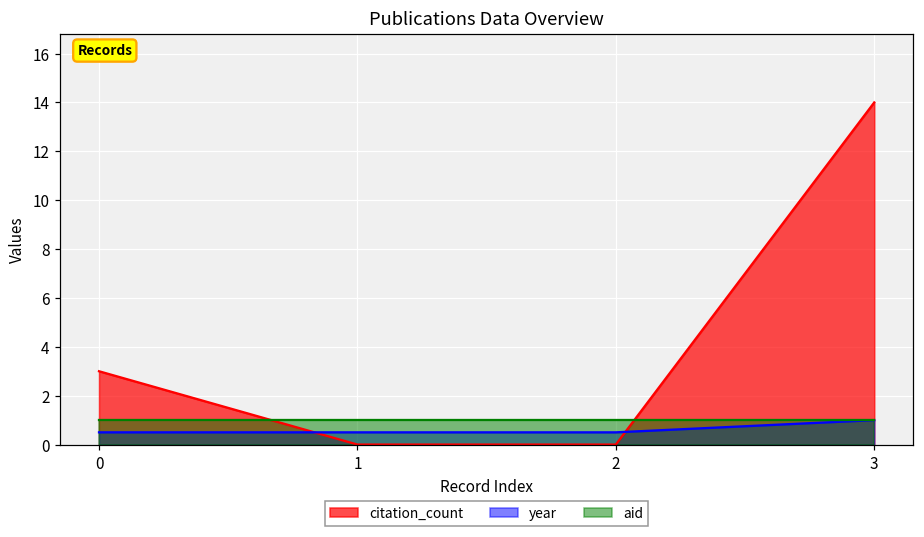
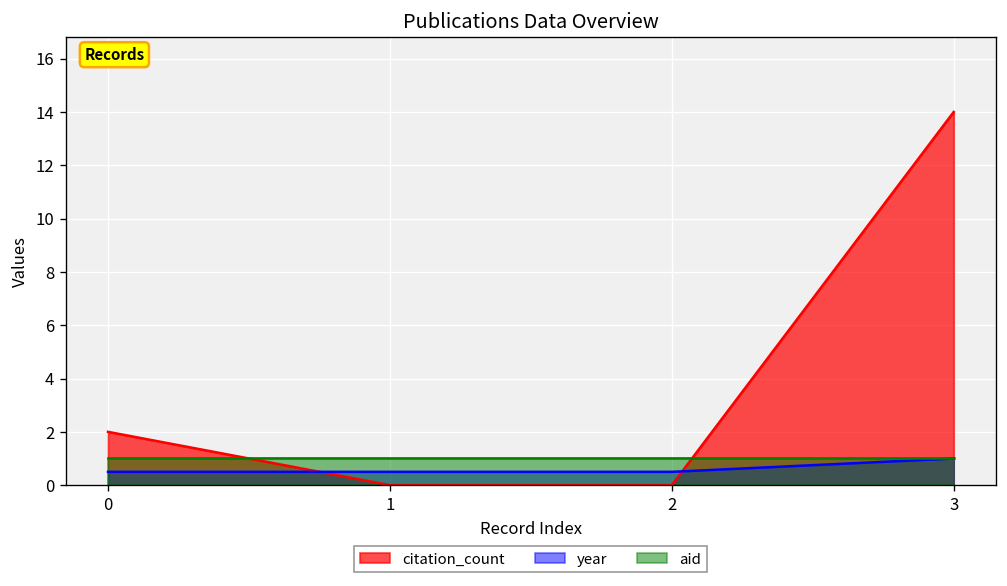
citation_count, 0: 3 -> 2
